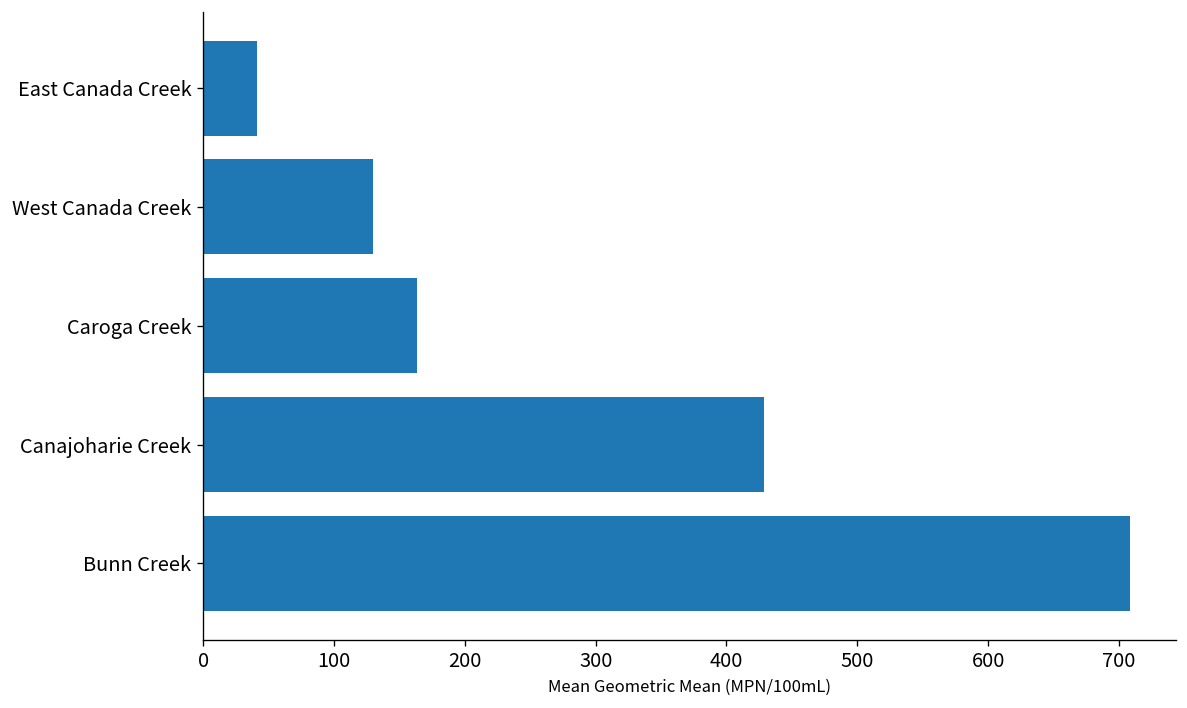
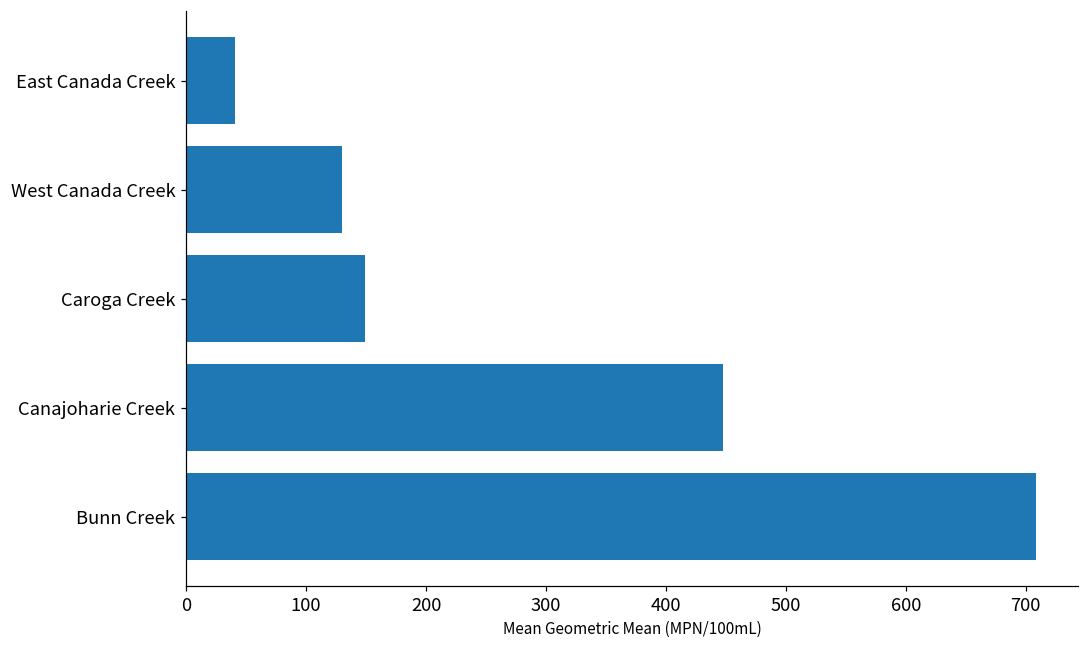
Caroga Creek: 164 -> 150
Canajoharie Creek: 429 -> 448
